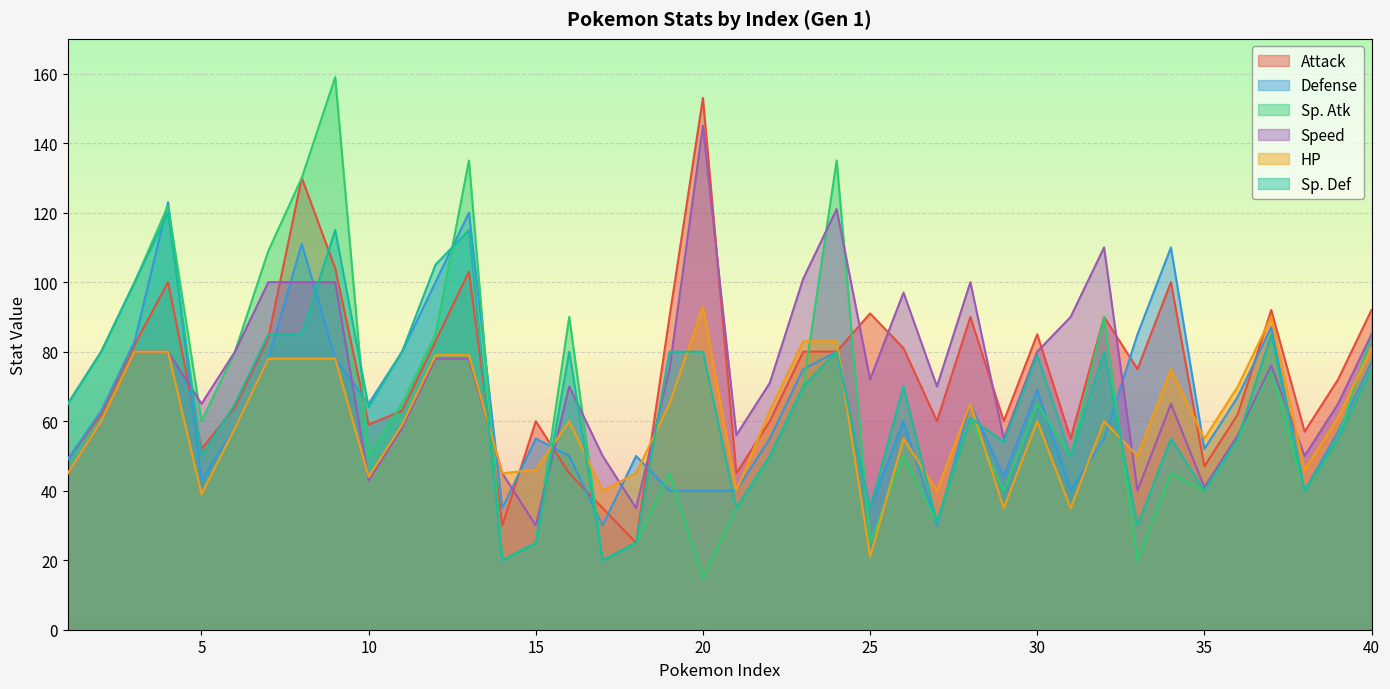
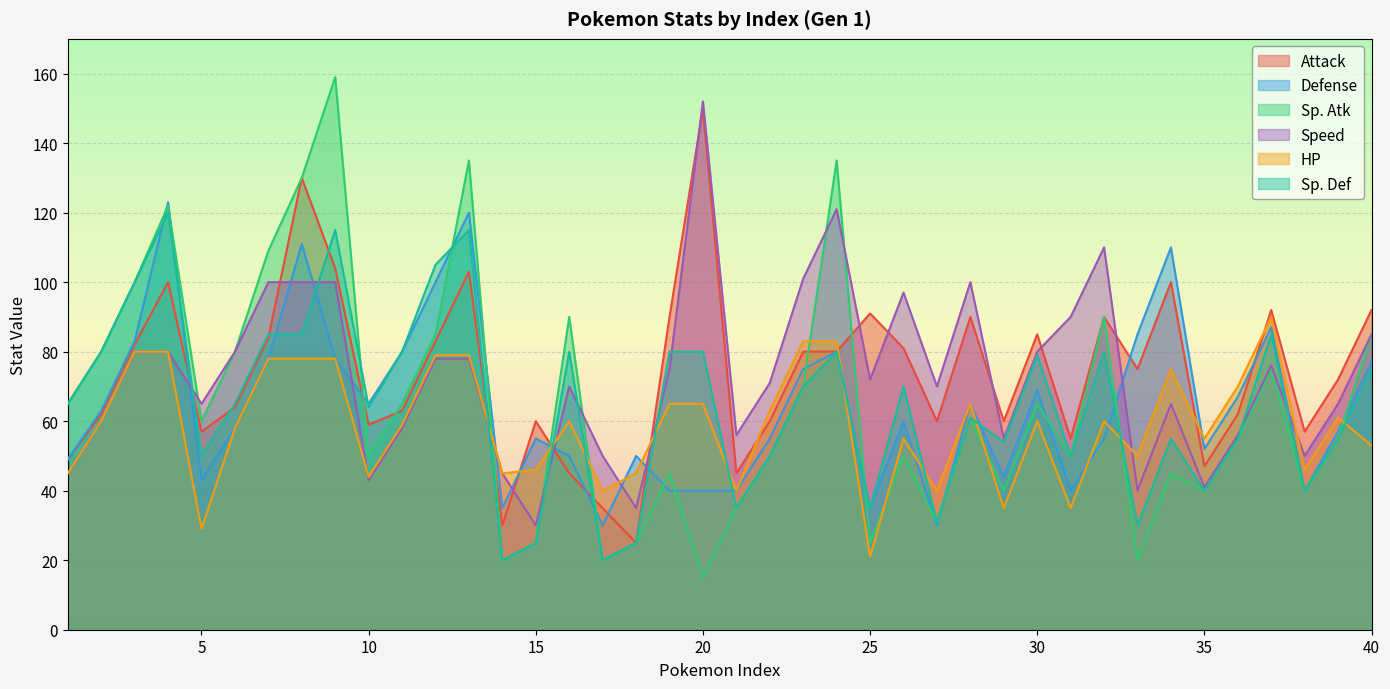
Attack, 5: 52 -> 57
HP, 5: 39 -> 29
Attack, 20: 153 -> 150
Speed, 20: 145 -> 152
HP, 20: 93 -> 65
HP, 40: 81 -> 53
